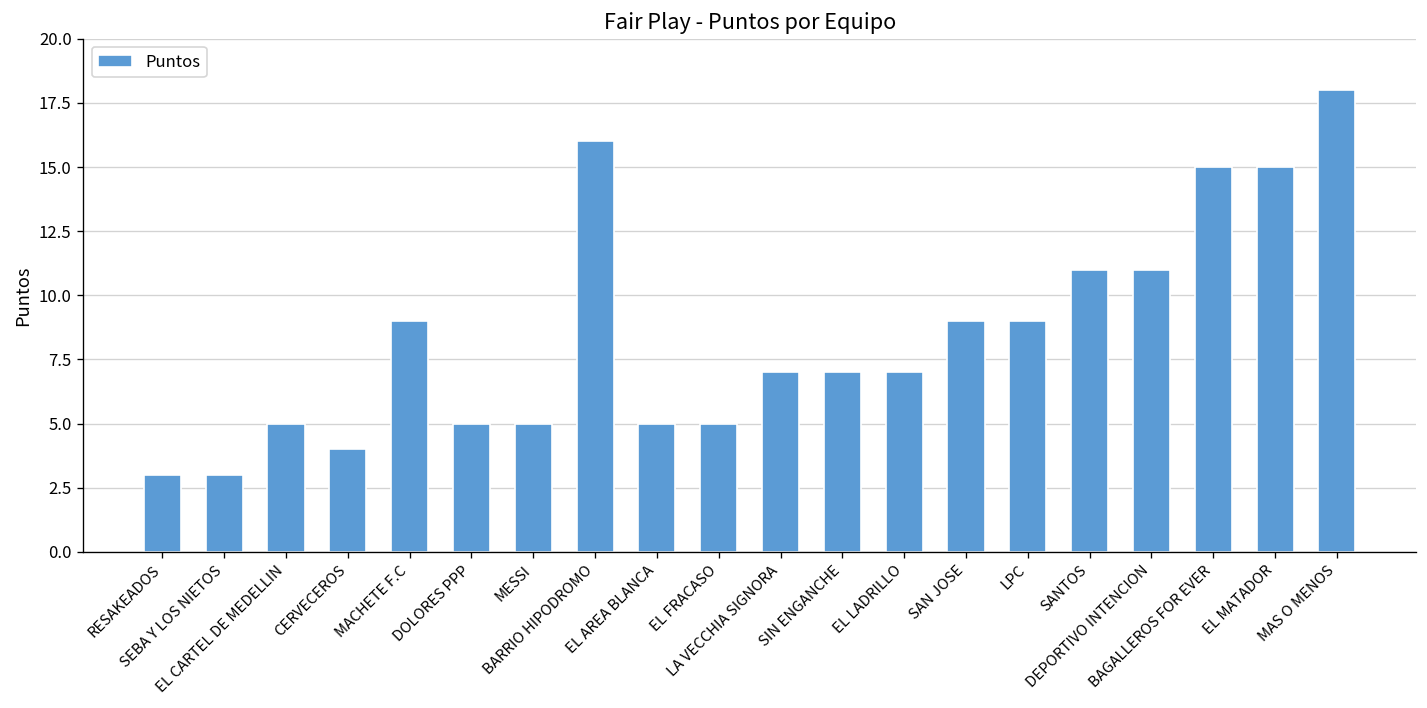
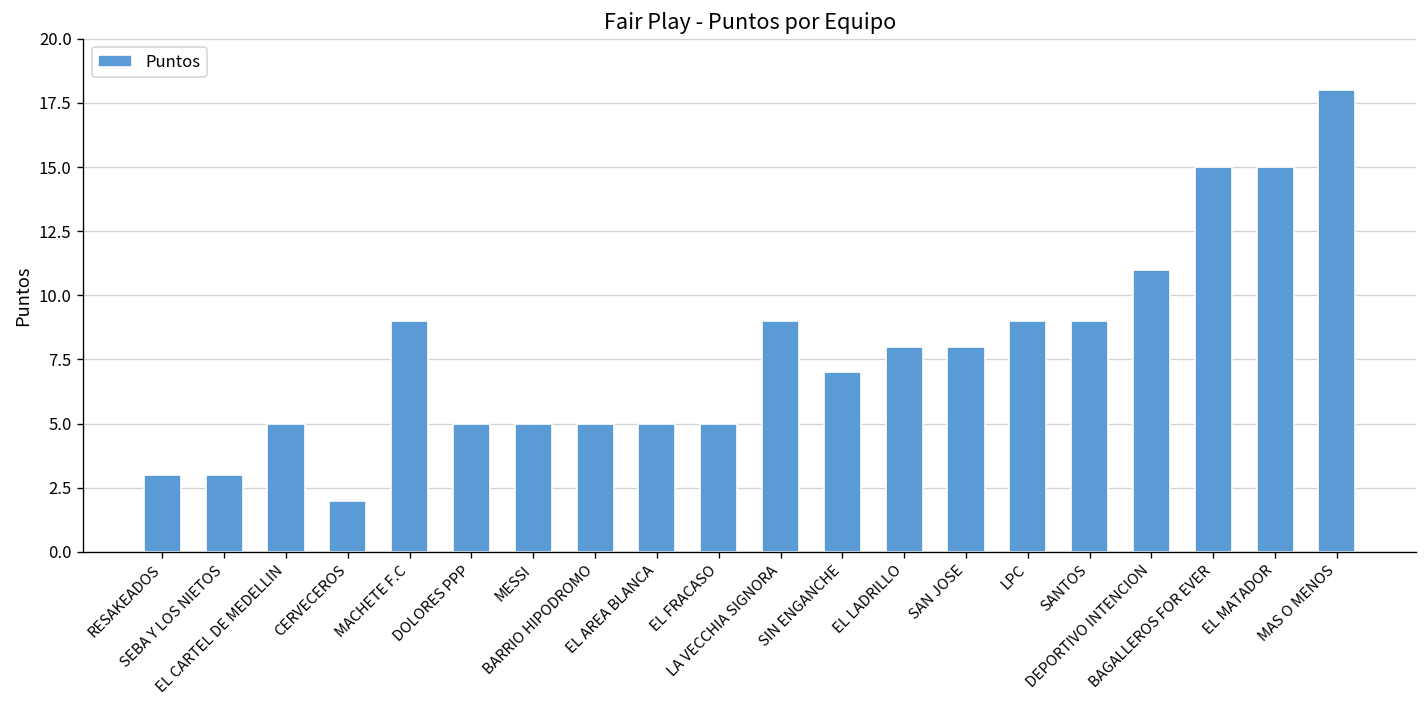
CERVECEROS: 4 -> 2
BARRIO HIPODROMO: 16 -> 5
LA VECCHIA SIGNORA: 7 -> 9
EL LADRILLO: 7 -> 8
SAN JOSE: 9 -> 8
SANTOS: 11 -> 9
